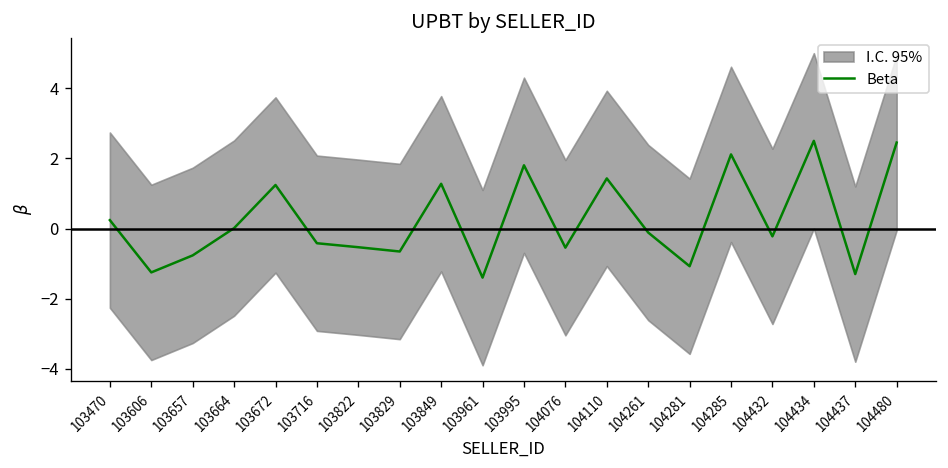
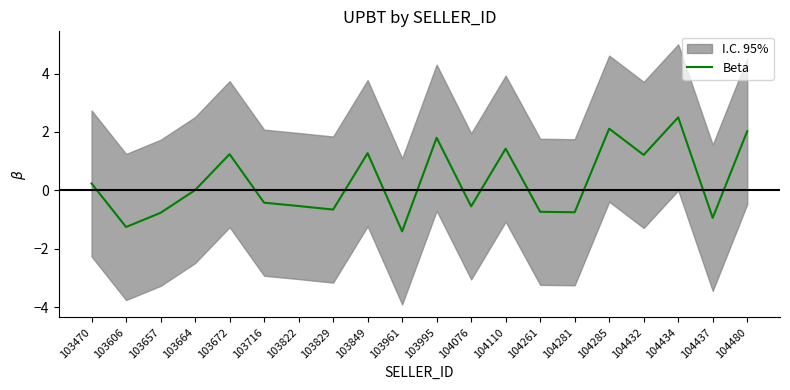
Beta, 104261: -0.1 -> -0.7
Beta, 104281: -1.1 -> -0.7
Beta, 104432: -0.2 -> 1.2
Beta, 104437: -1.3 -> -0.9
Beta, 104480: 2.5 -> 2.0
